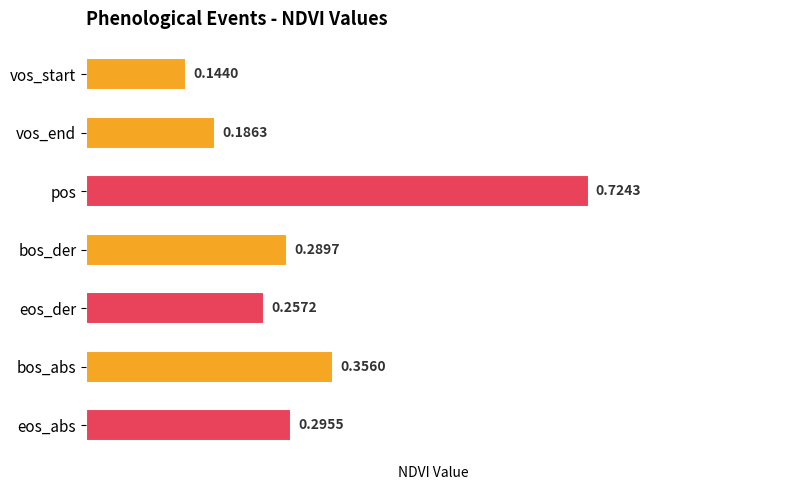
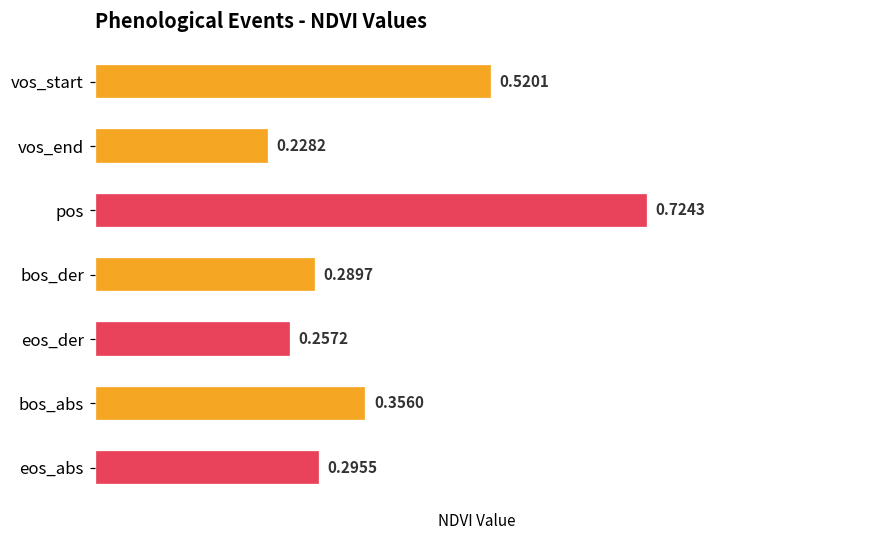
vos_start: 0.1440 -> 0.5201
vos_end: 0.1863 -> 0.2282
